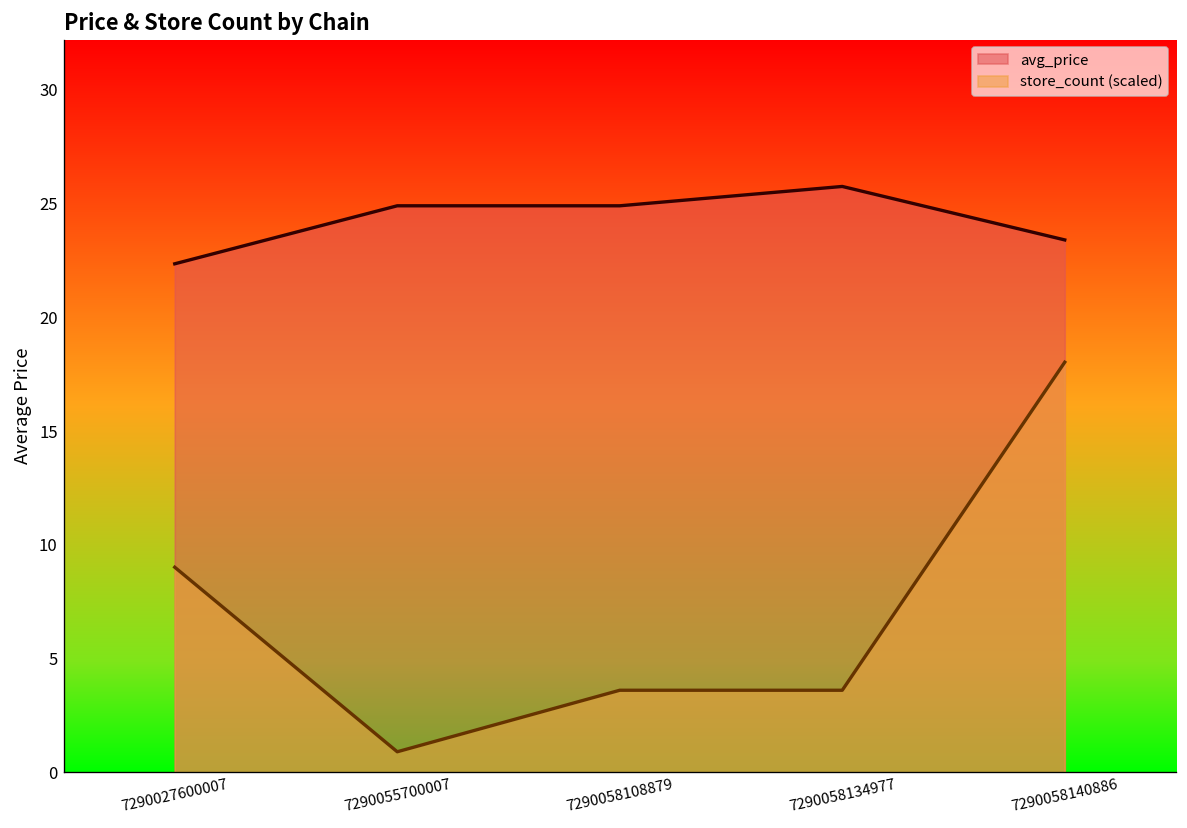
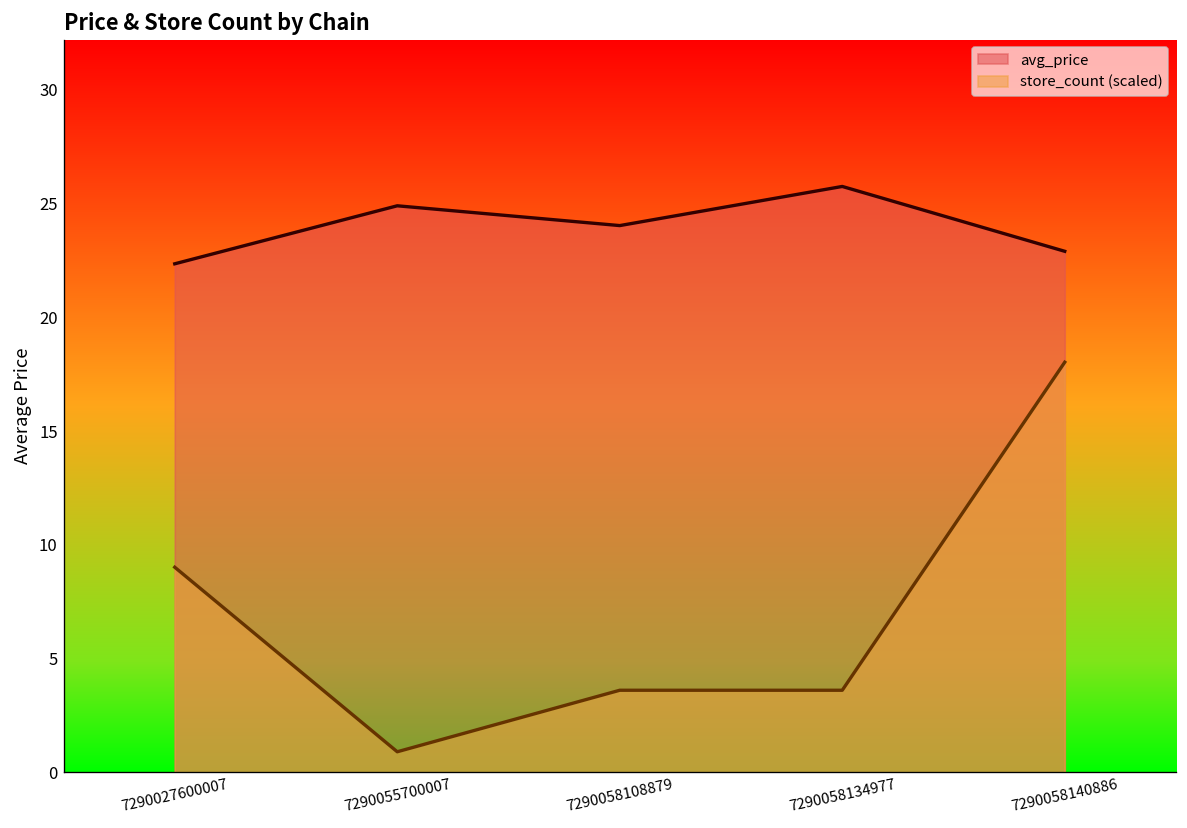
avg_price, 7290058108879: 24.9 -> 24.0
avg_price, 7290058140886: 23.4 -> 22.9
